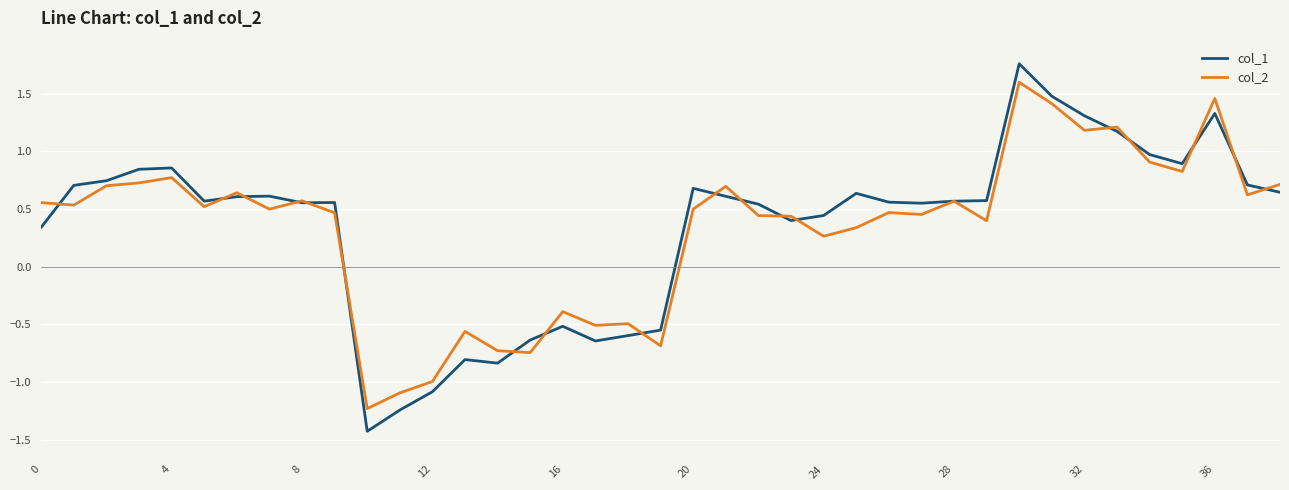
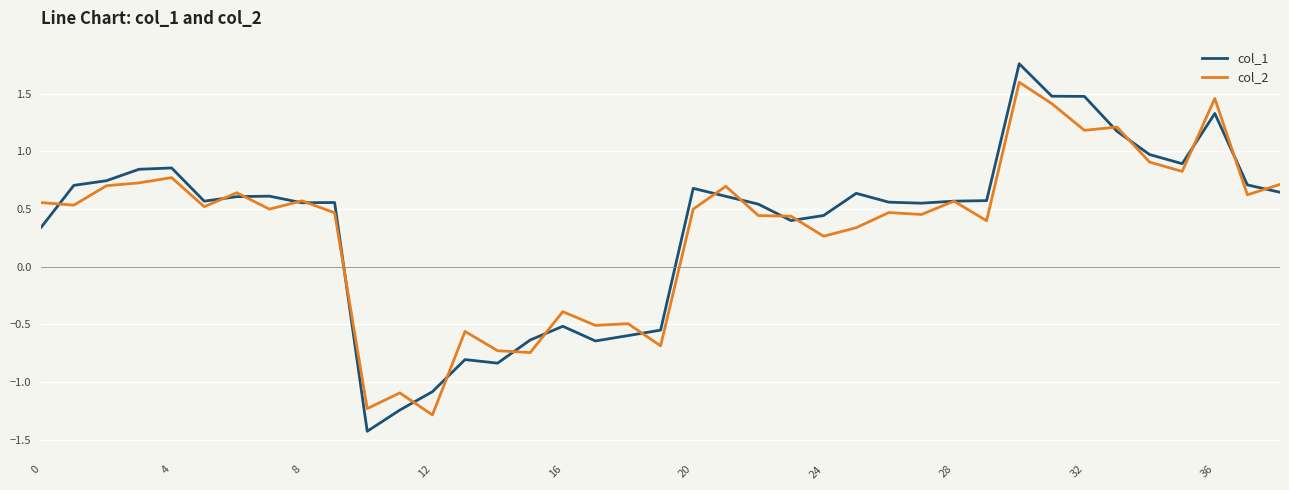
col_2, 12: -0.99 -> -1.28
col_1, 32: 1.31 -> 1.48
